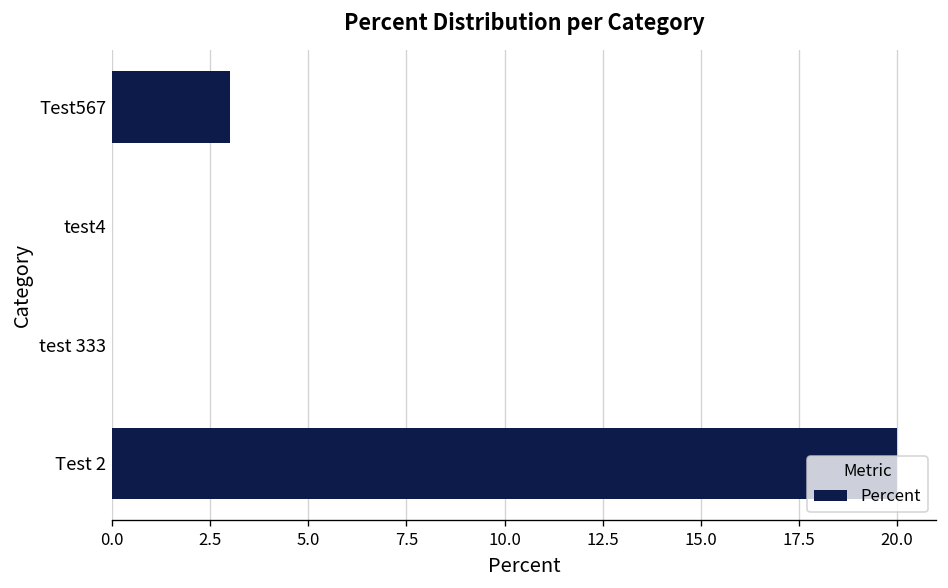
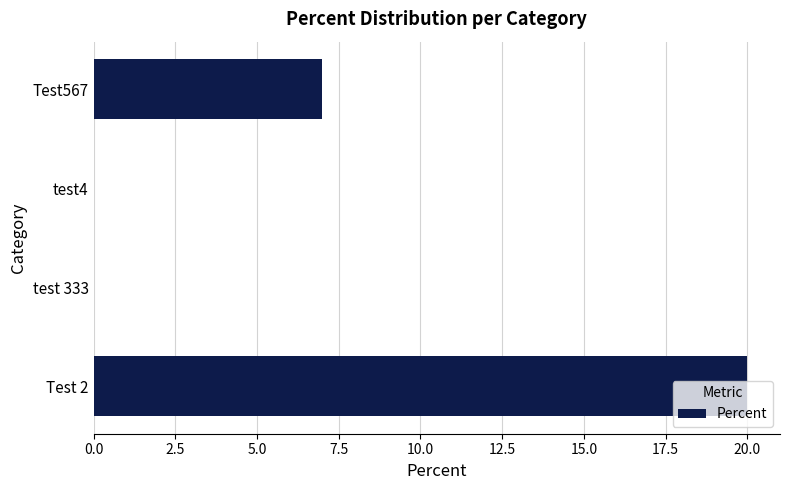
Test567: 3 -> 7
